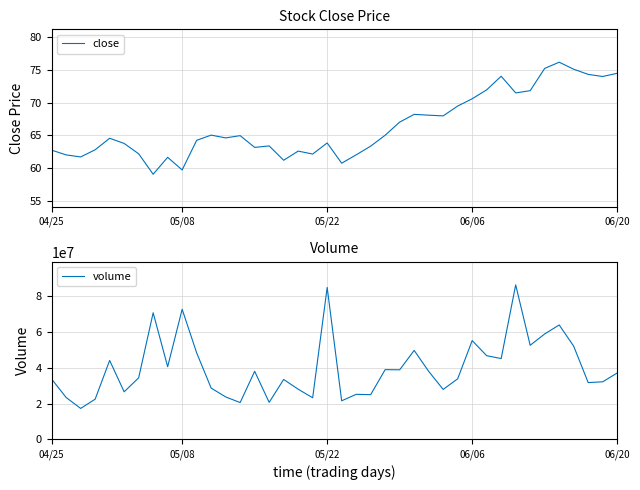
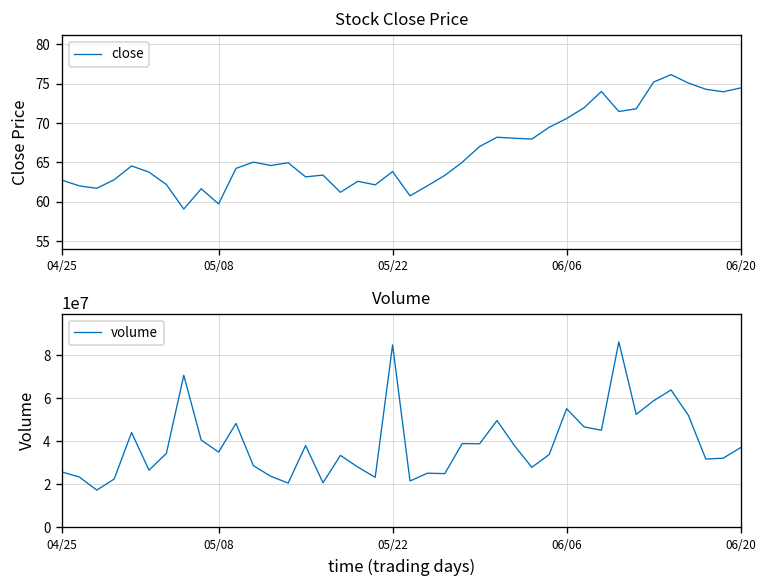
Volume, 04/25: 34000000 -> 26000000
Volume, 05/08: 73000000 -> 35000000
